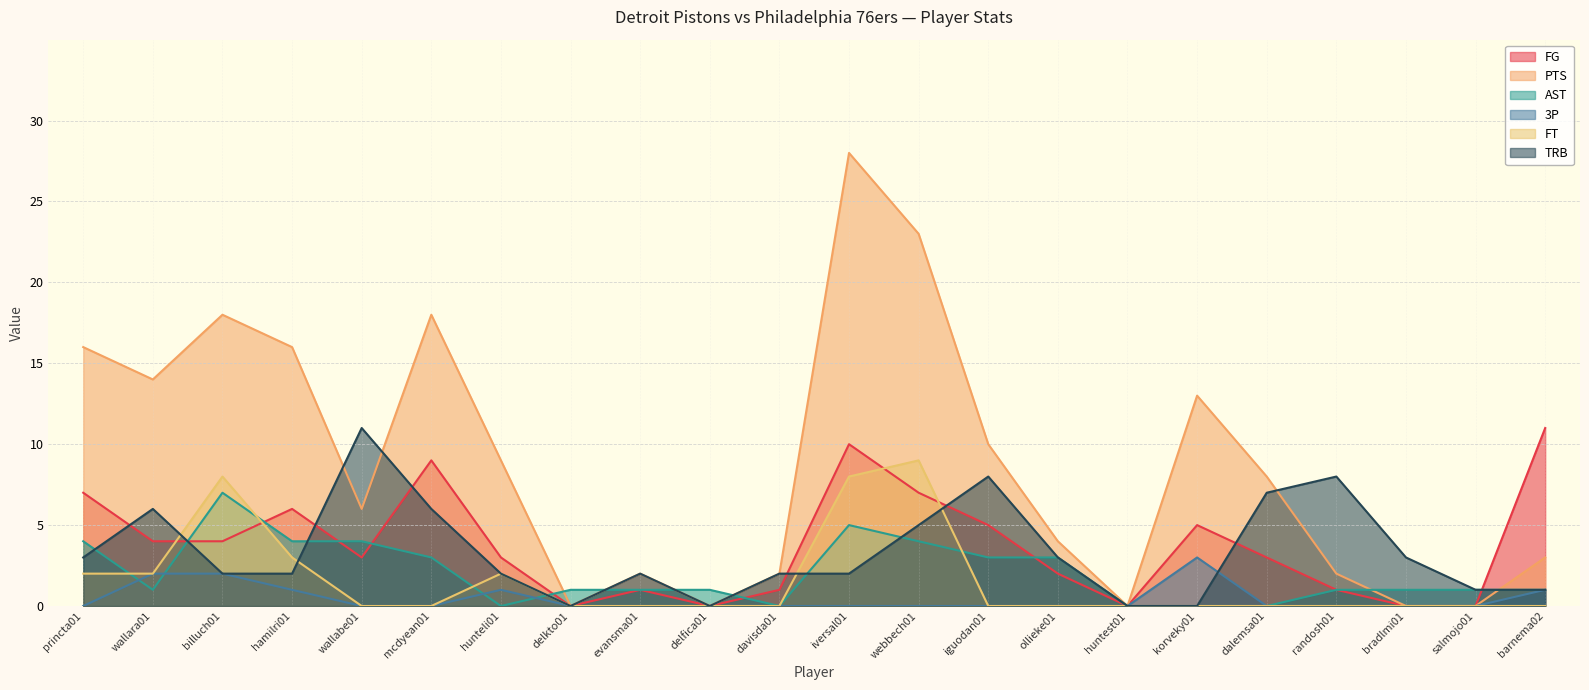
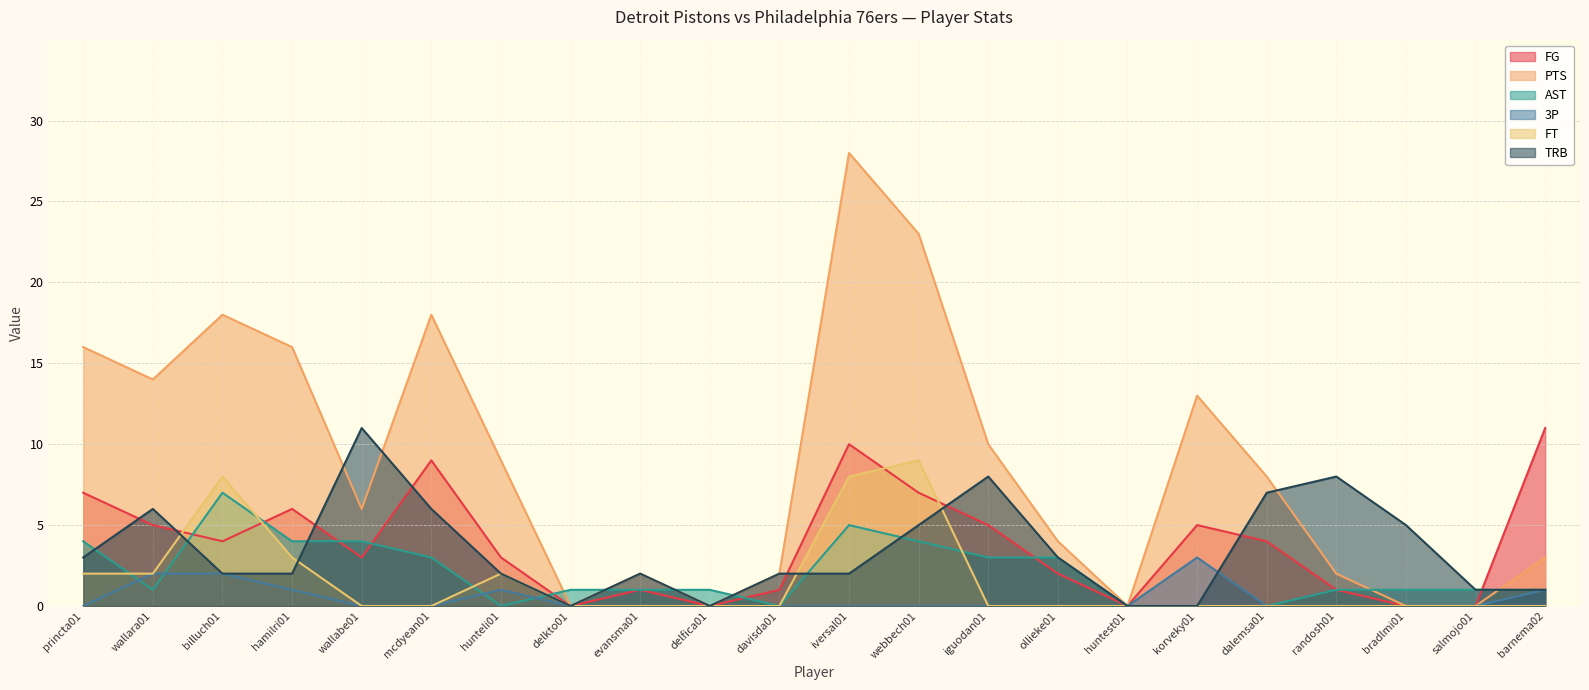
FG, wallara01: 4 -> 5
FG, dalemsa01: 3 -> 4
TRB, bradlmi01: 3 -> 5
